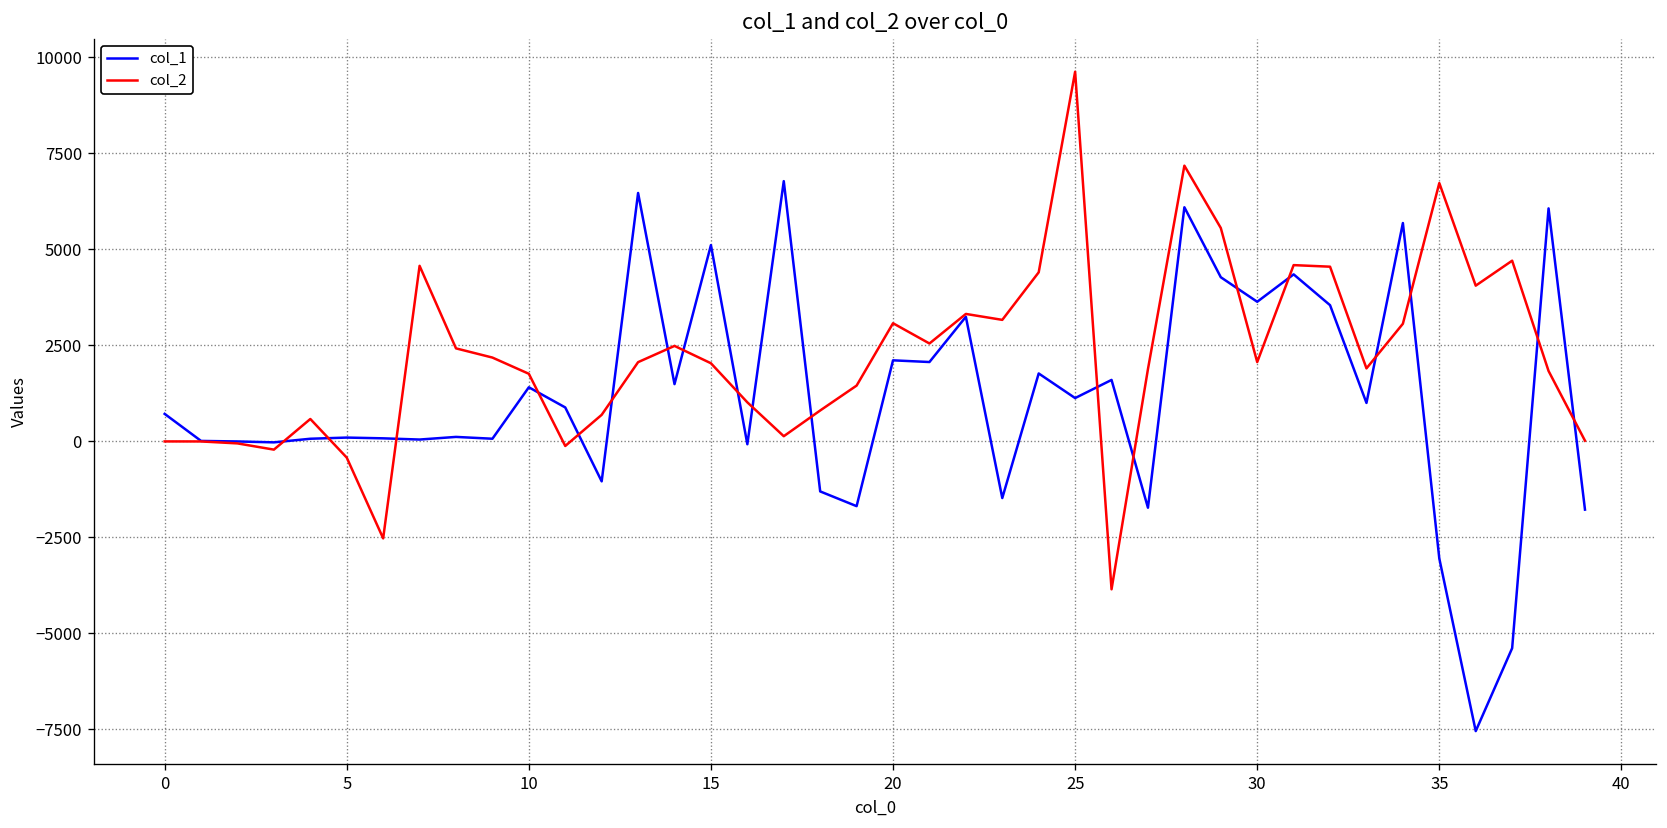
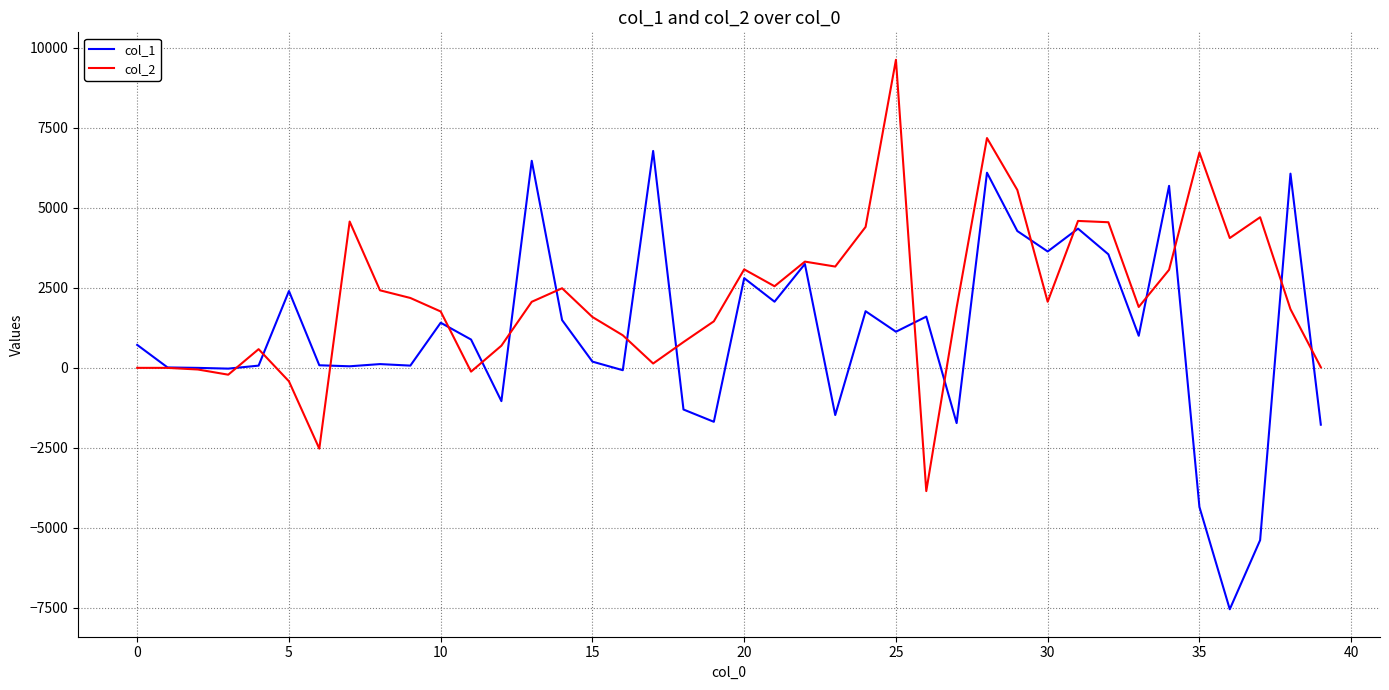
col_1, 5: 100 -> 2400
col_1, 15: 5100 -> 200
col_2, 15: 2000 -> 1600
col_1, 20: 2100 -> 2800
col_1, 35: -3100 -> -4300
